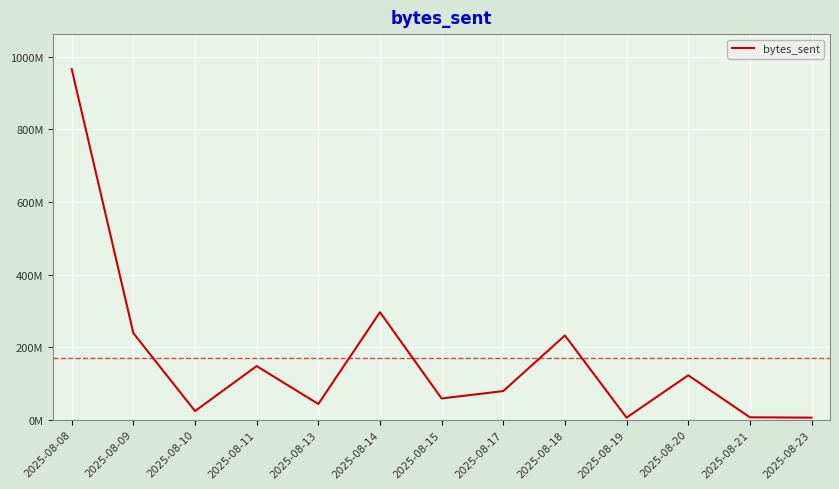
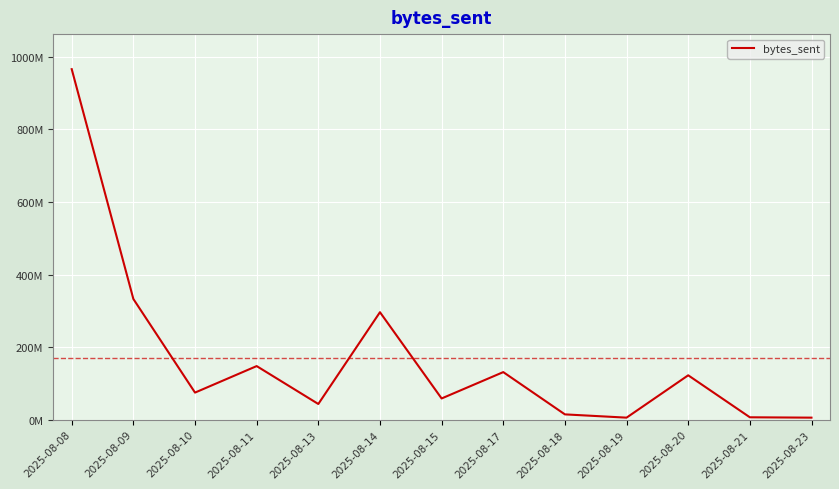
2025-08-09: 240000000 -> 330000000
2025-08-10: 20000000 -> 70000000
2025-08-17: 80000000 -> 130000000
2025-08-18: 230000000 -> 10000000
